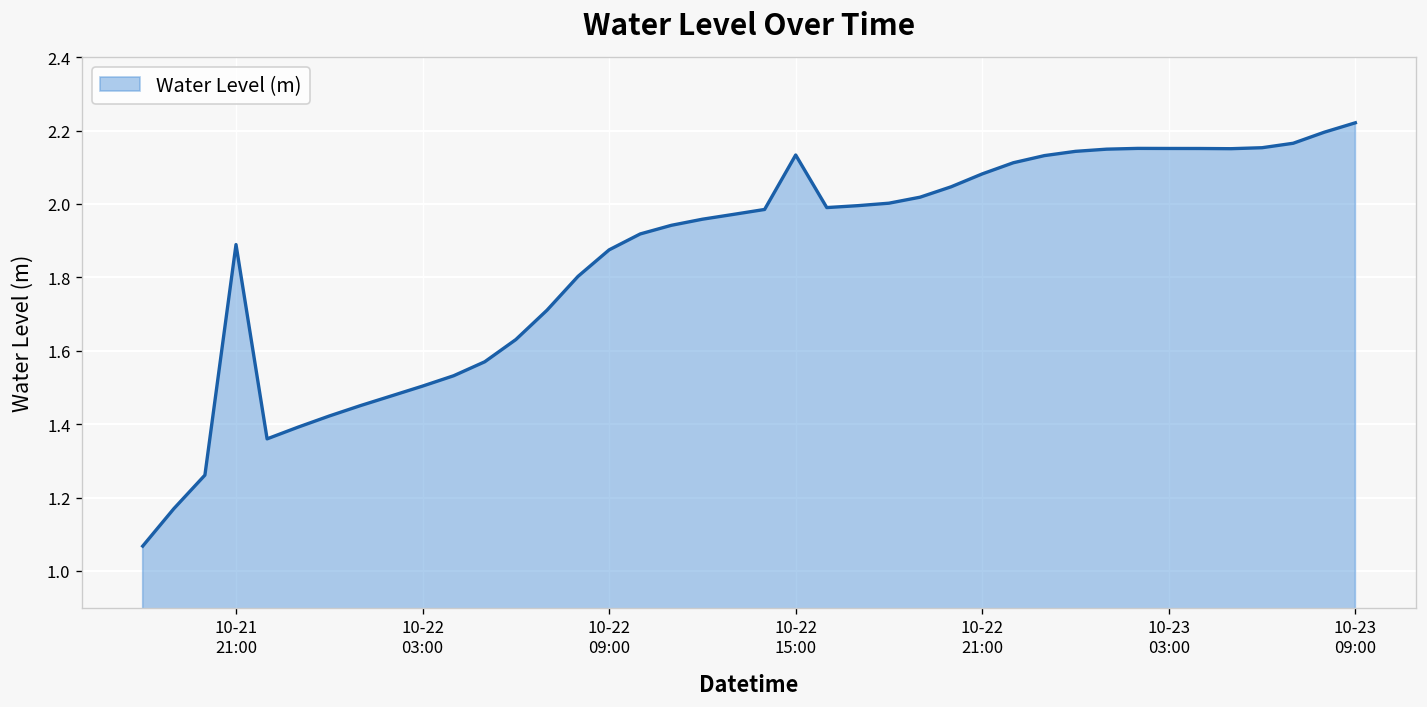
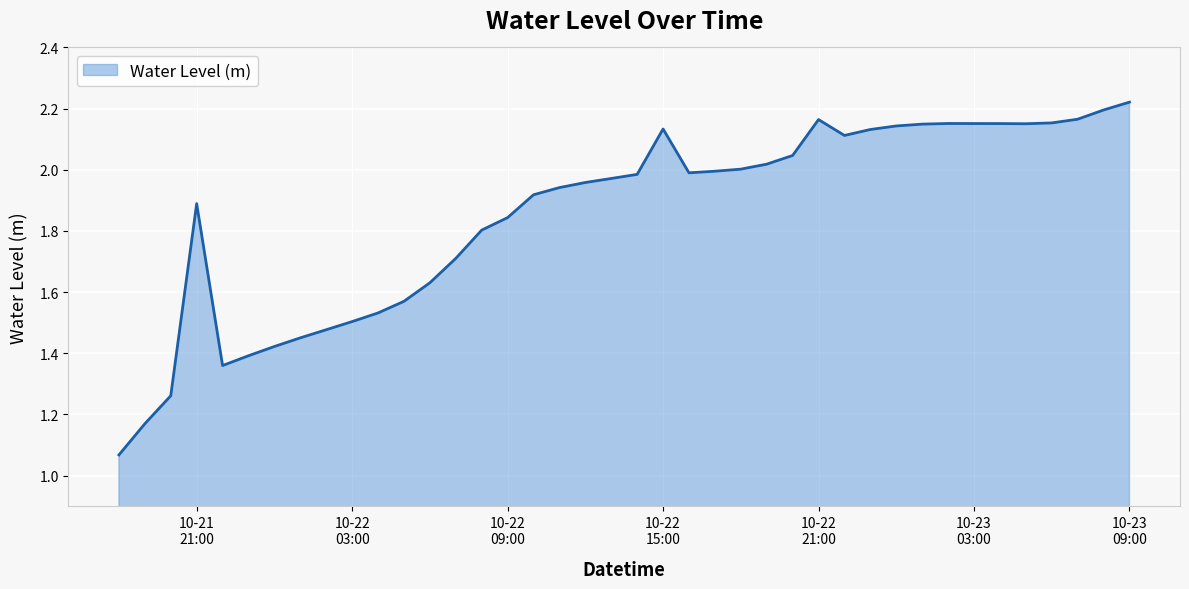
10-22 09:00: 1.87 -> 1.84
10-22 21:00: 2.08 -> 2.16
